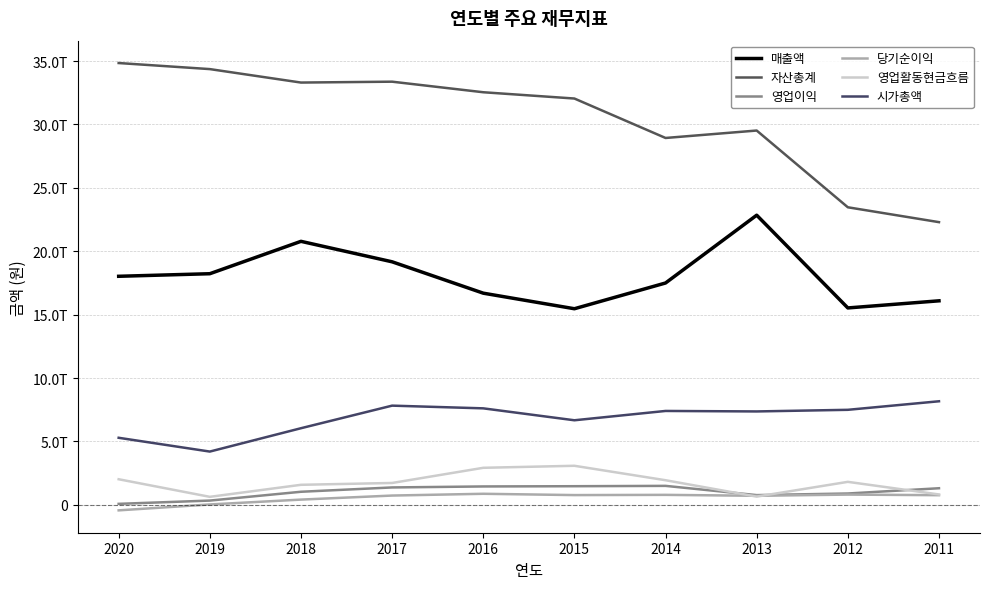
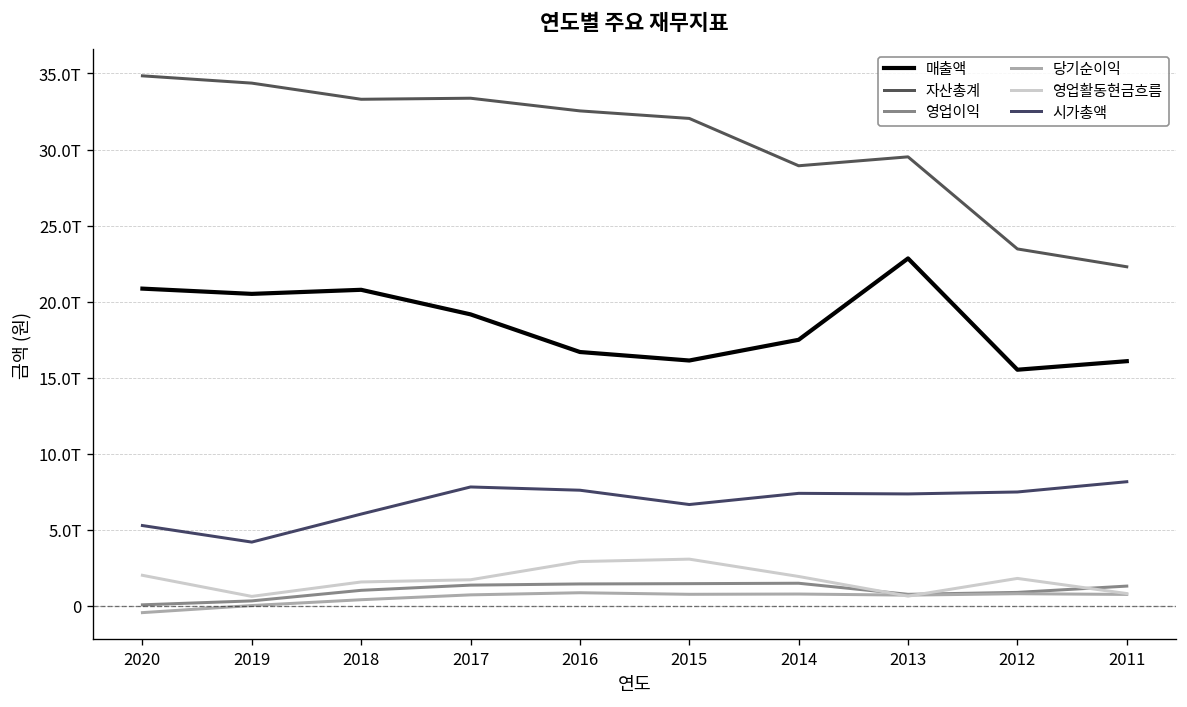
매출액, 2020: 18.0T -> 20.9T
매출액, 2019: 18.2T -> 20.5T
매출액, 2015: 15.5T -> 16.1T
